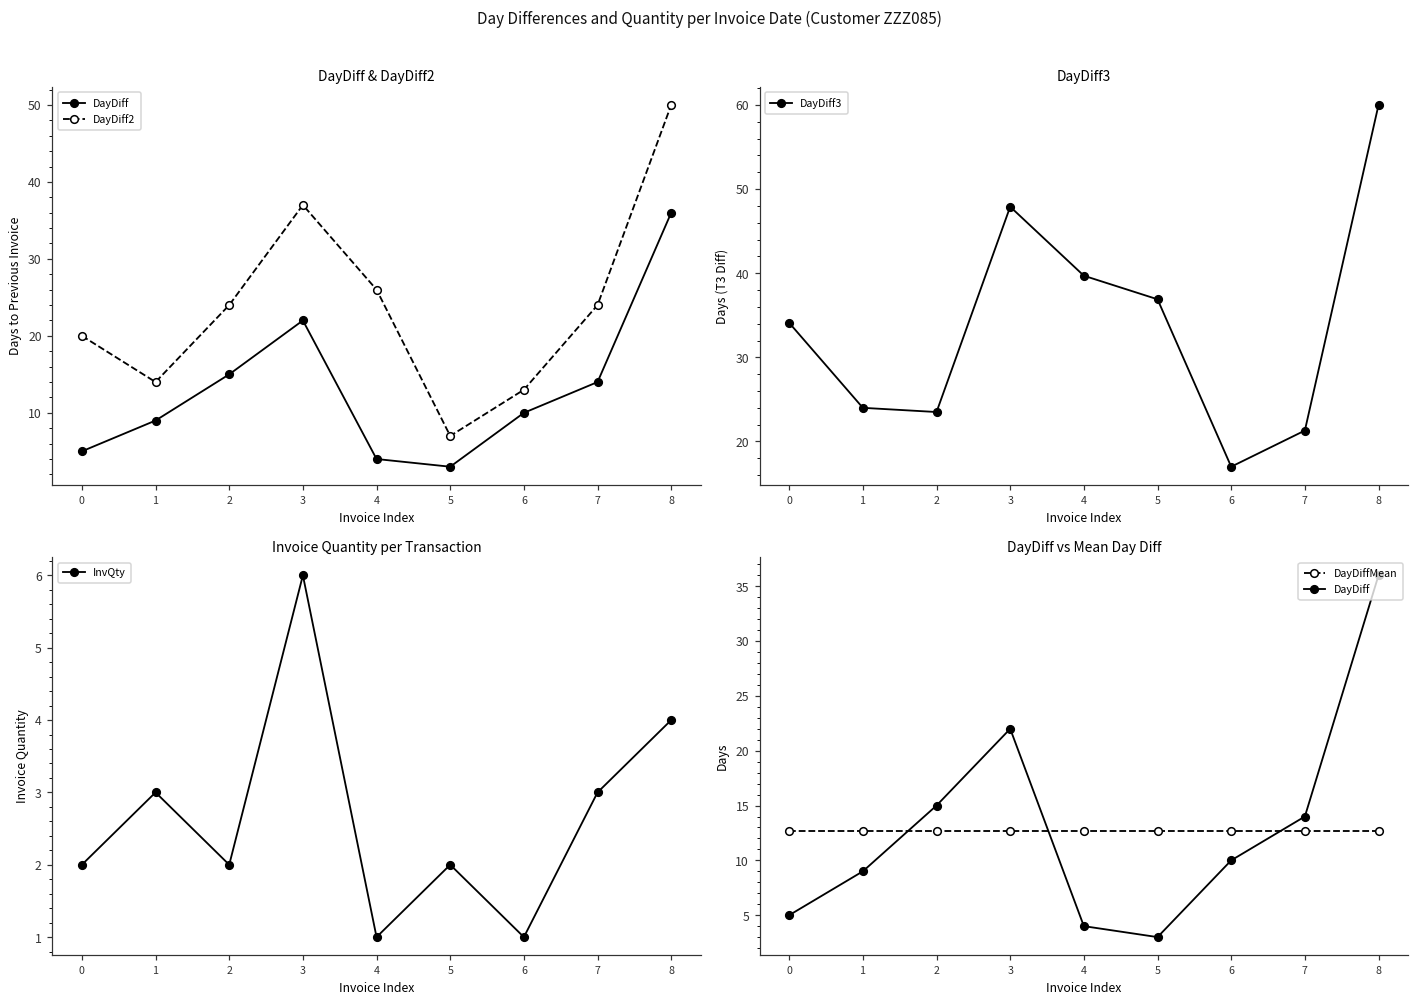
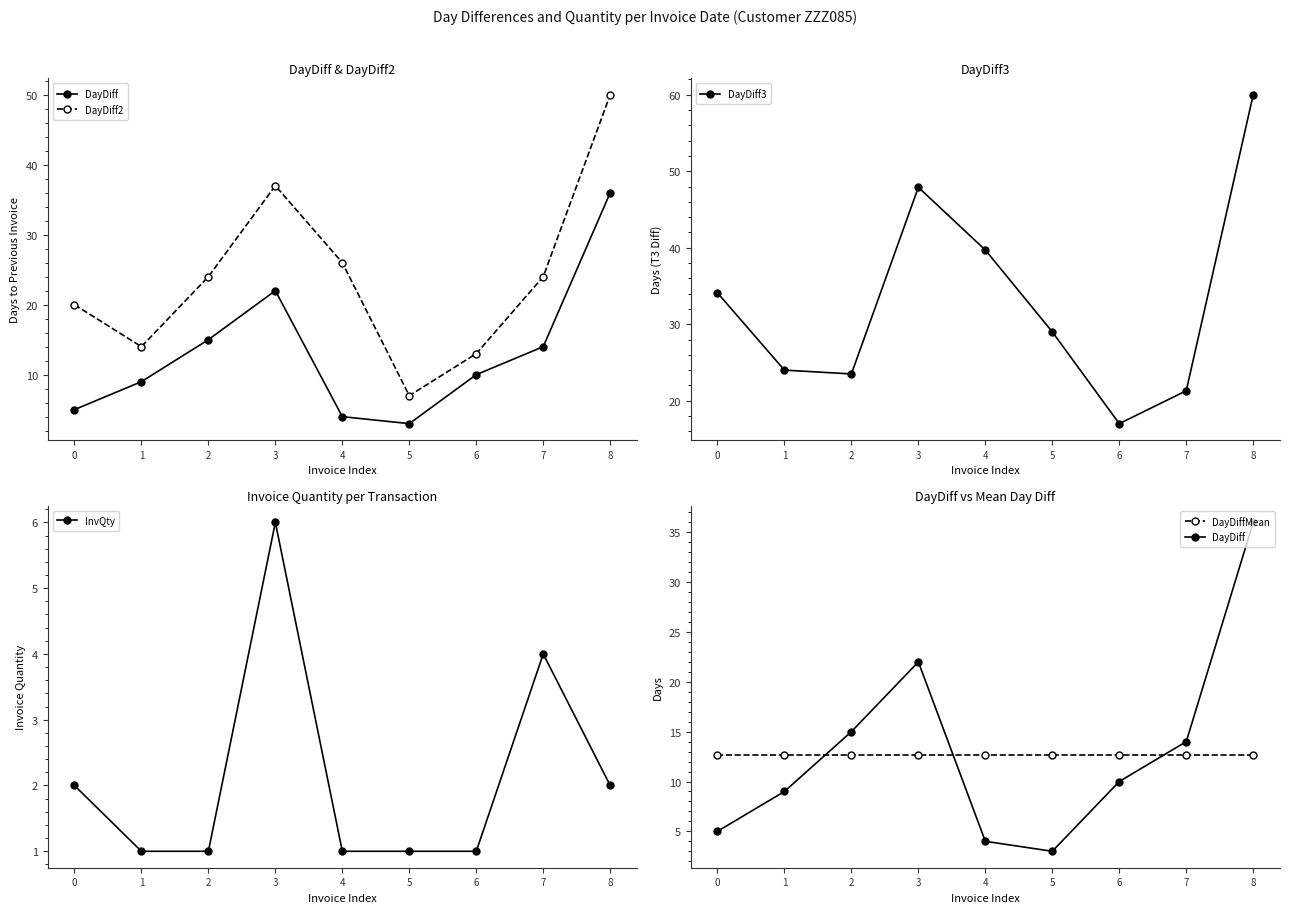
DayDiff3, 5: 37 -> 29
Invoice Quantity per Transaction, 1: 3 -> 1
Invoice Quantity per Transaction, 2: 2 -> 1
Invoice Quantity per Transaction, 5: 2 -> 1
Invoice Quantity per Transaction, 7: 3 -> 4
Invoice Quantity per Transaction, 8: 4 -> 2
